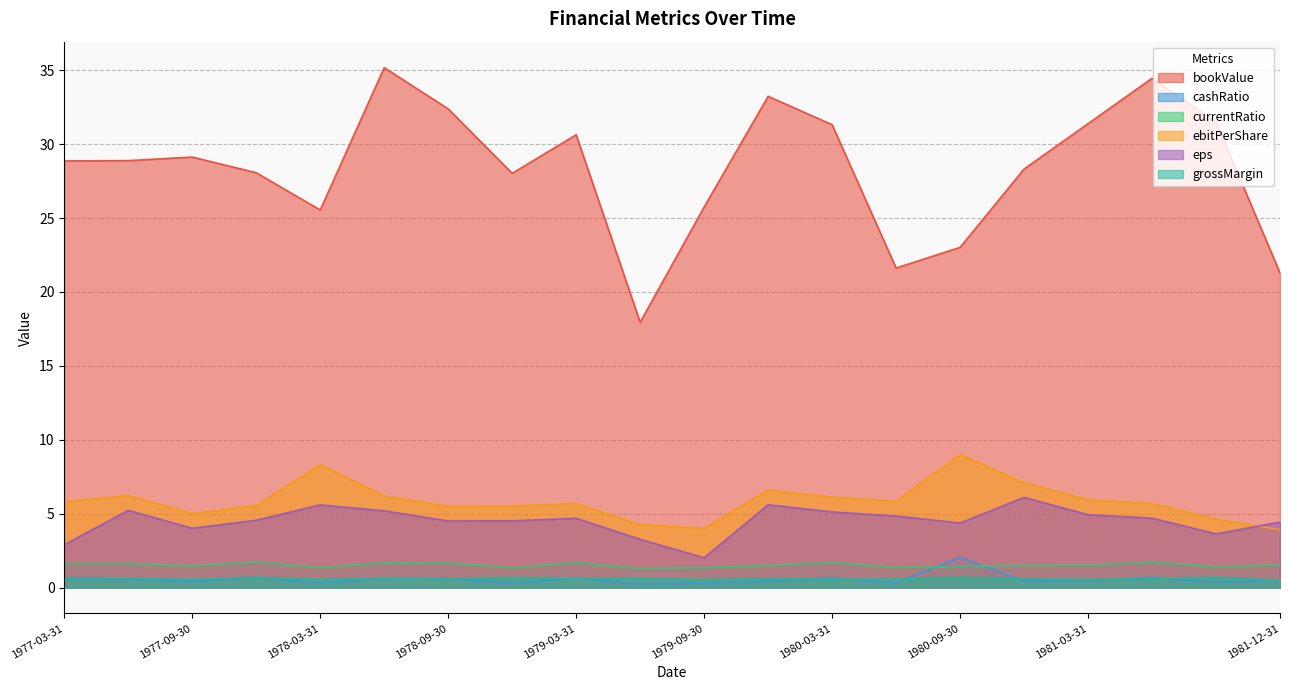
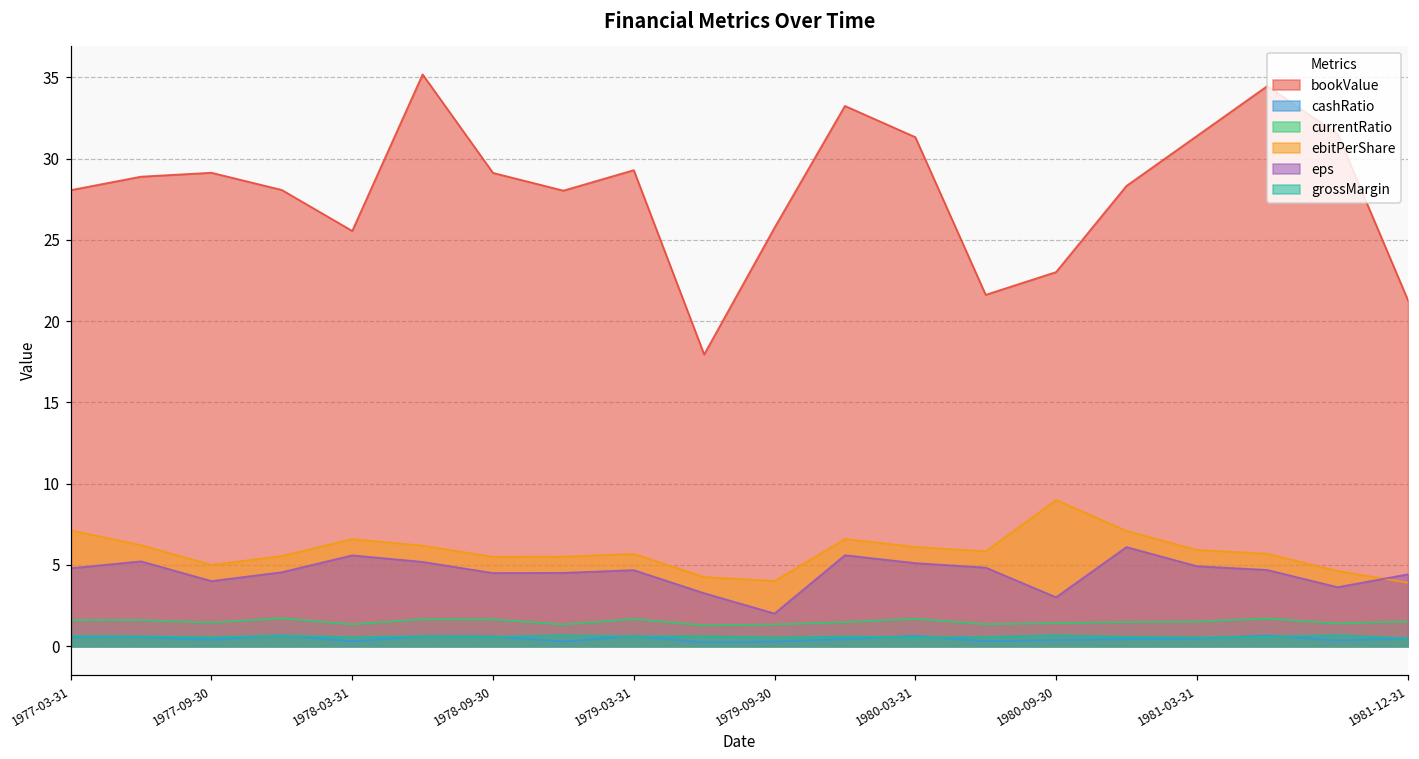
bookValue, 1977-03-31: 28.9 -> 28.1
ebitPerShare, 1977-03-31: 5.8 -> 7.1
eps, 1977-03-31: 2.9 -> 4.8
ebitPerShare, 1978-03-31: 8.3 -> 6.6
bookValue, 1978-09-30: 32.4 -> 29.1
bookValue, 1979-03-31: 30.6 -> 29.3
cashRatio, 1980-09-30: 2.0 -> 0.4
eps, 1980-09-30: 4.4 -> 3.0
